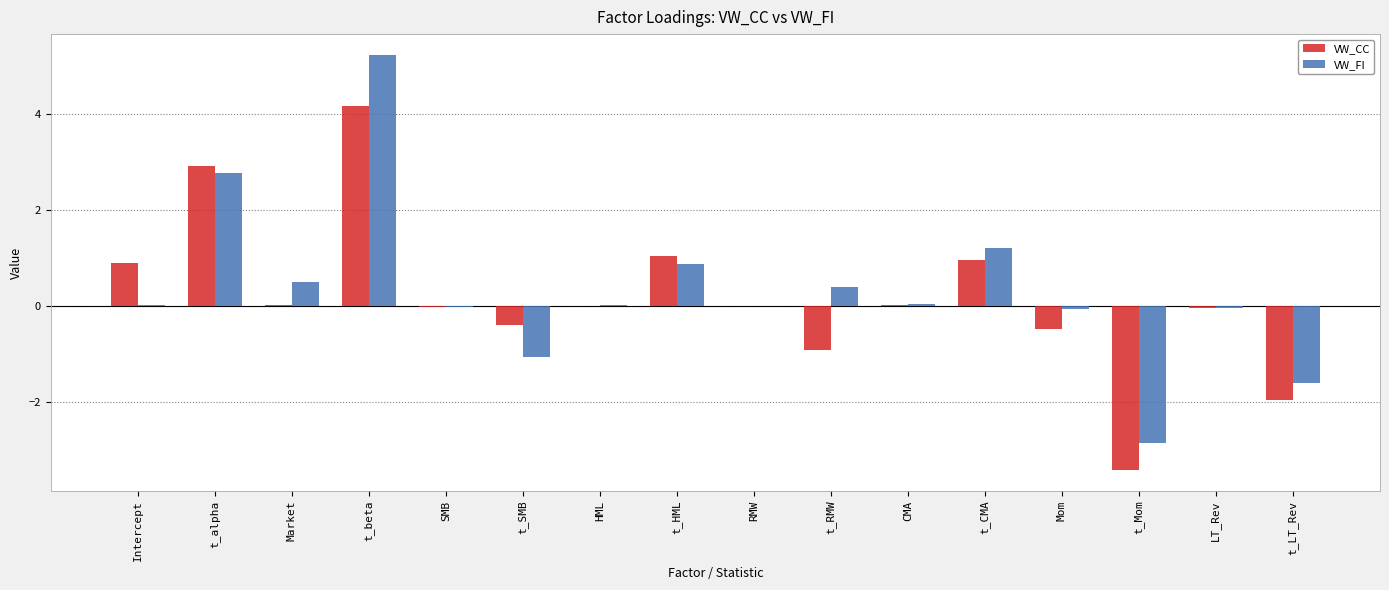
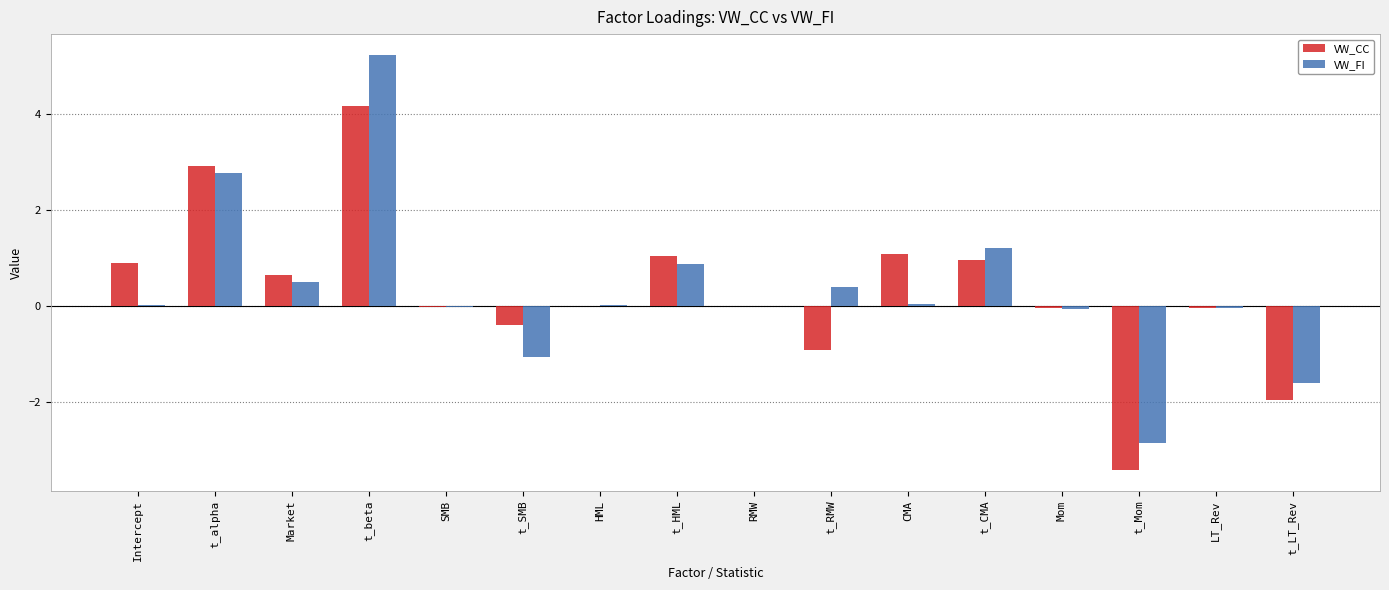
VW_CC, Market: 0.0 -> 0.7
VW_CC, CMA: 0.0 -> 1.1
VW_CC, Mom: -0.5 -> 0.0
